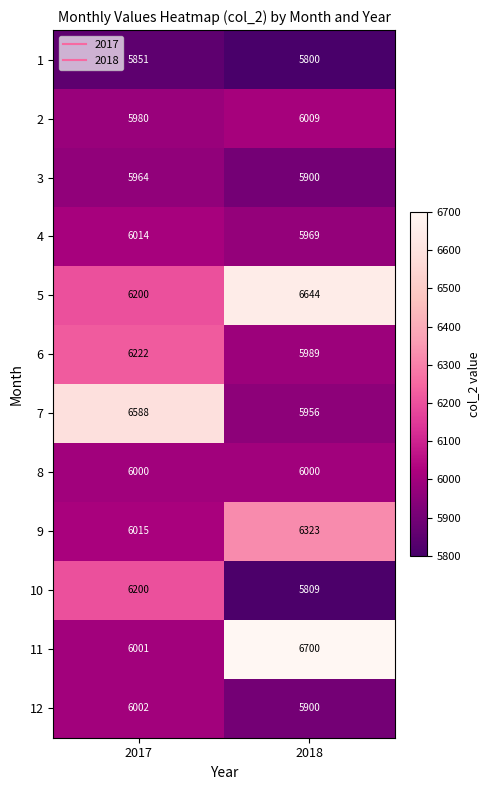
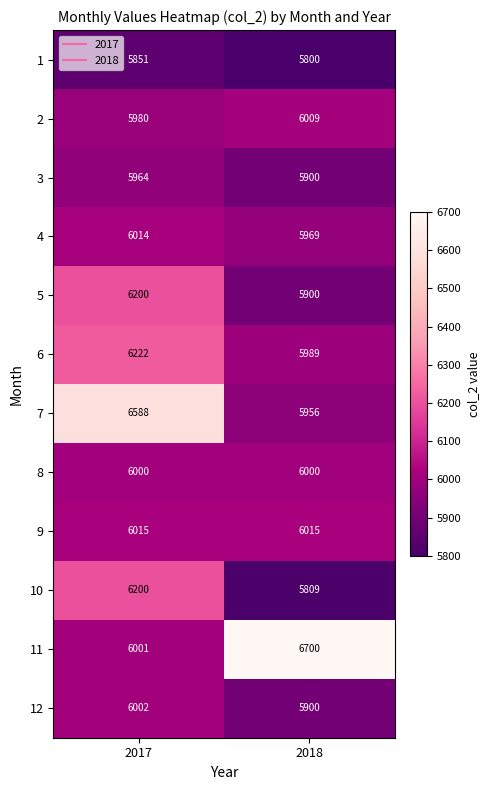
5, 2018: 6644 -> 5900
9, 2018: 6323 -> 6015
